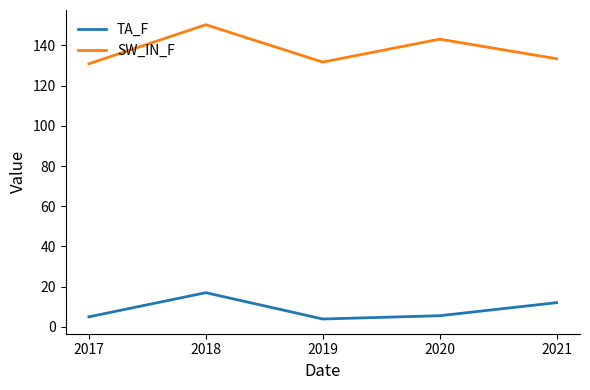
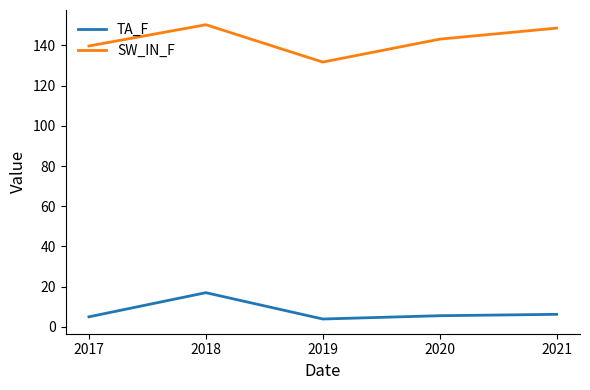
SW_IN_F, 2017: 131 -> 140
TA_F, 2021: 12 -> 6
SW_IN_F, 2021: 133 -> 149
